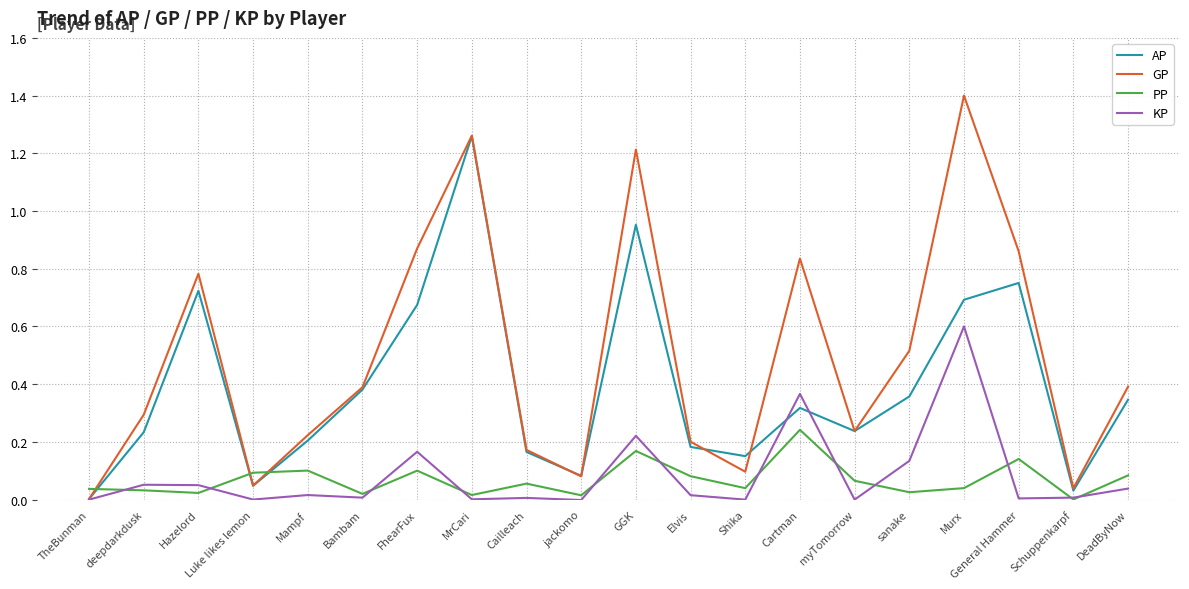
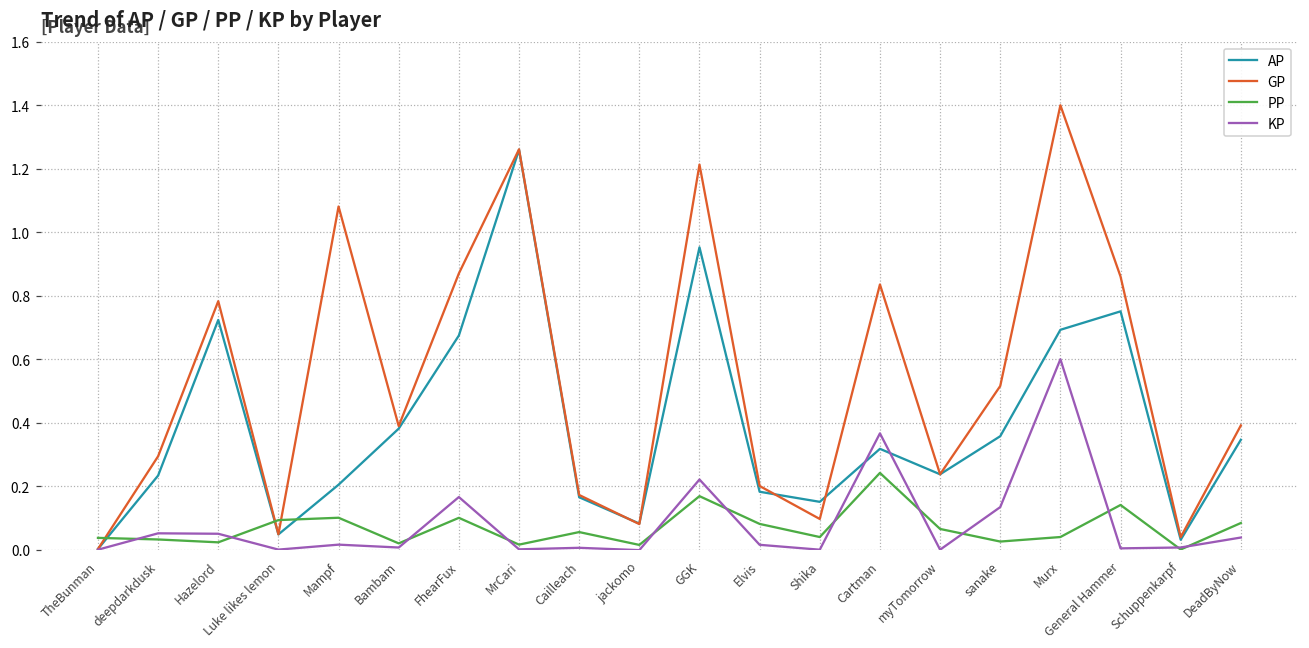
GP, Mampf: 0.22 -> 1.08
